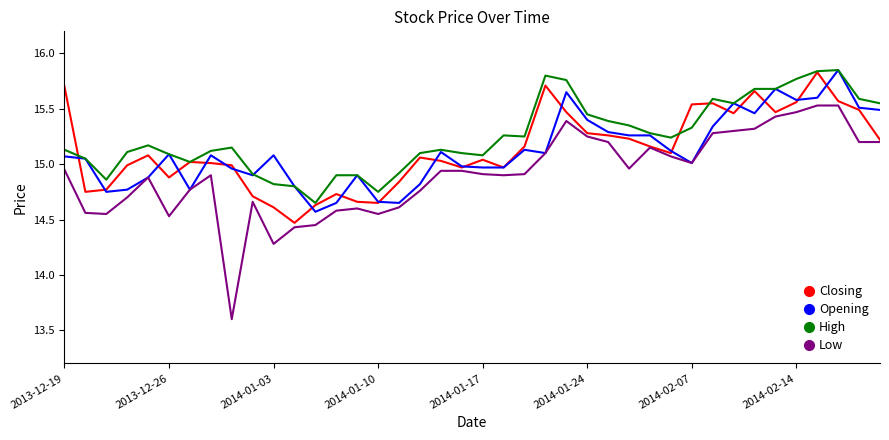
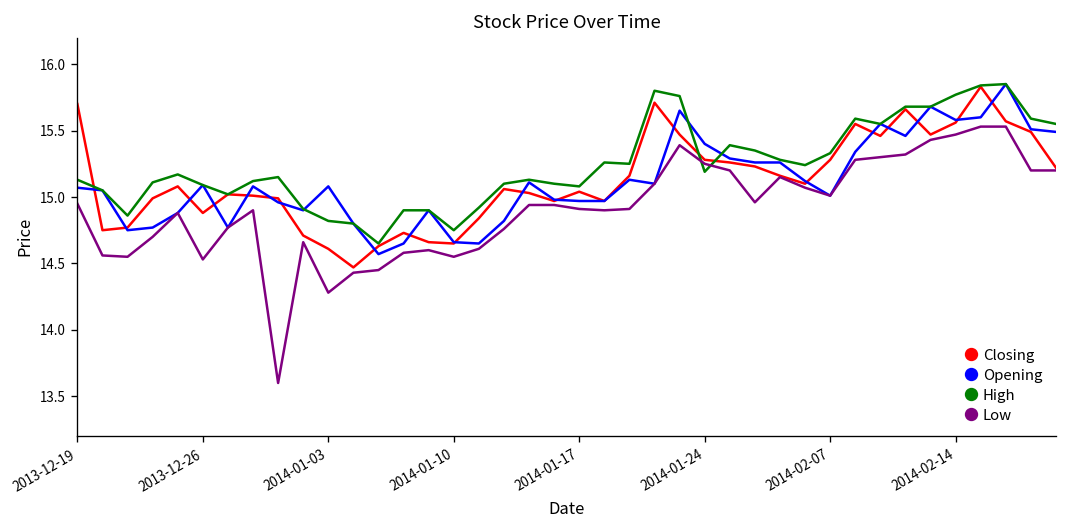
High, 2014-01-24: 15.45 -> 15.19
Closing, 2014-02-07: 15.54 -> 15.28
